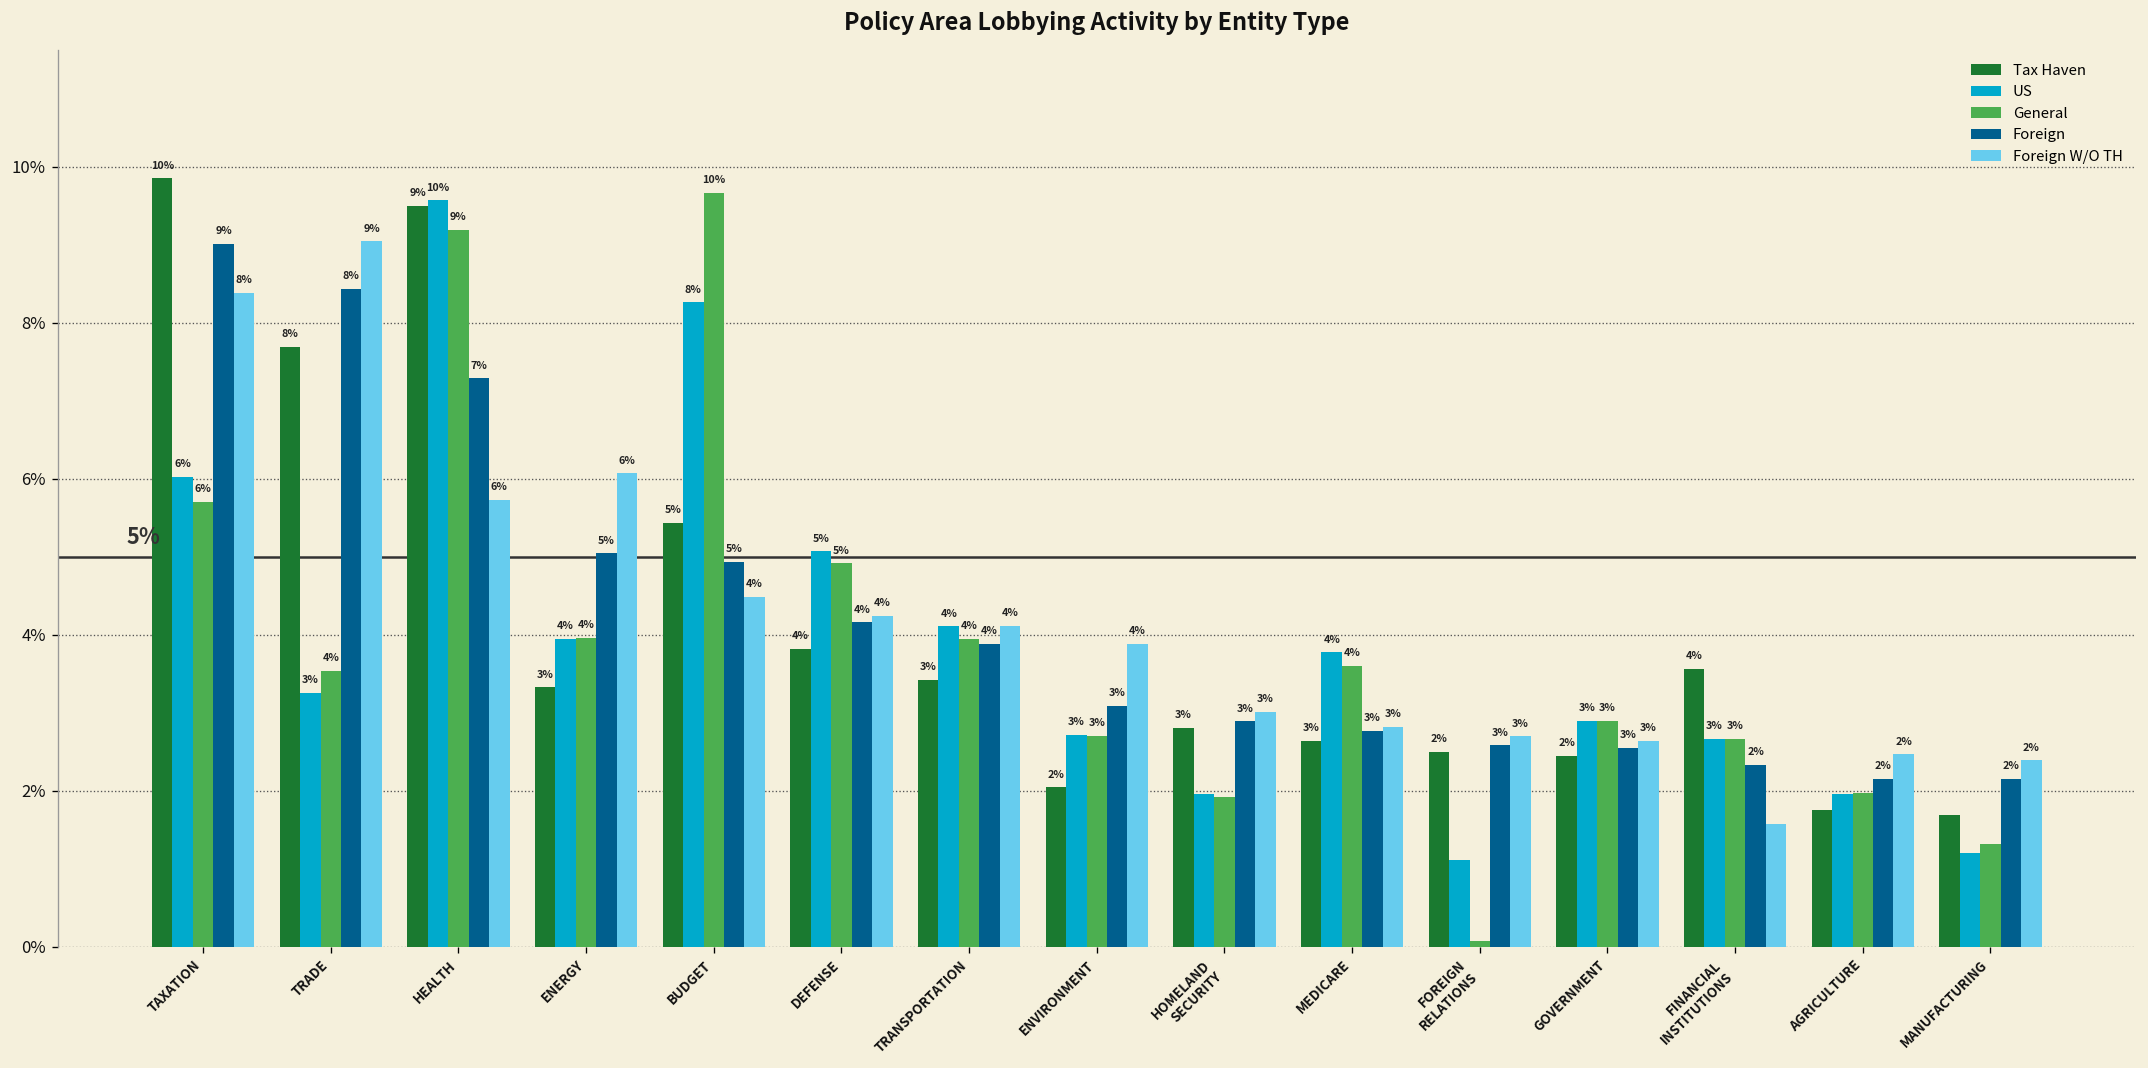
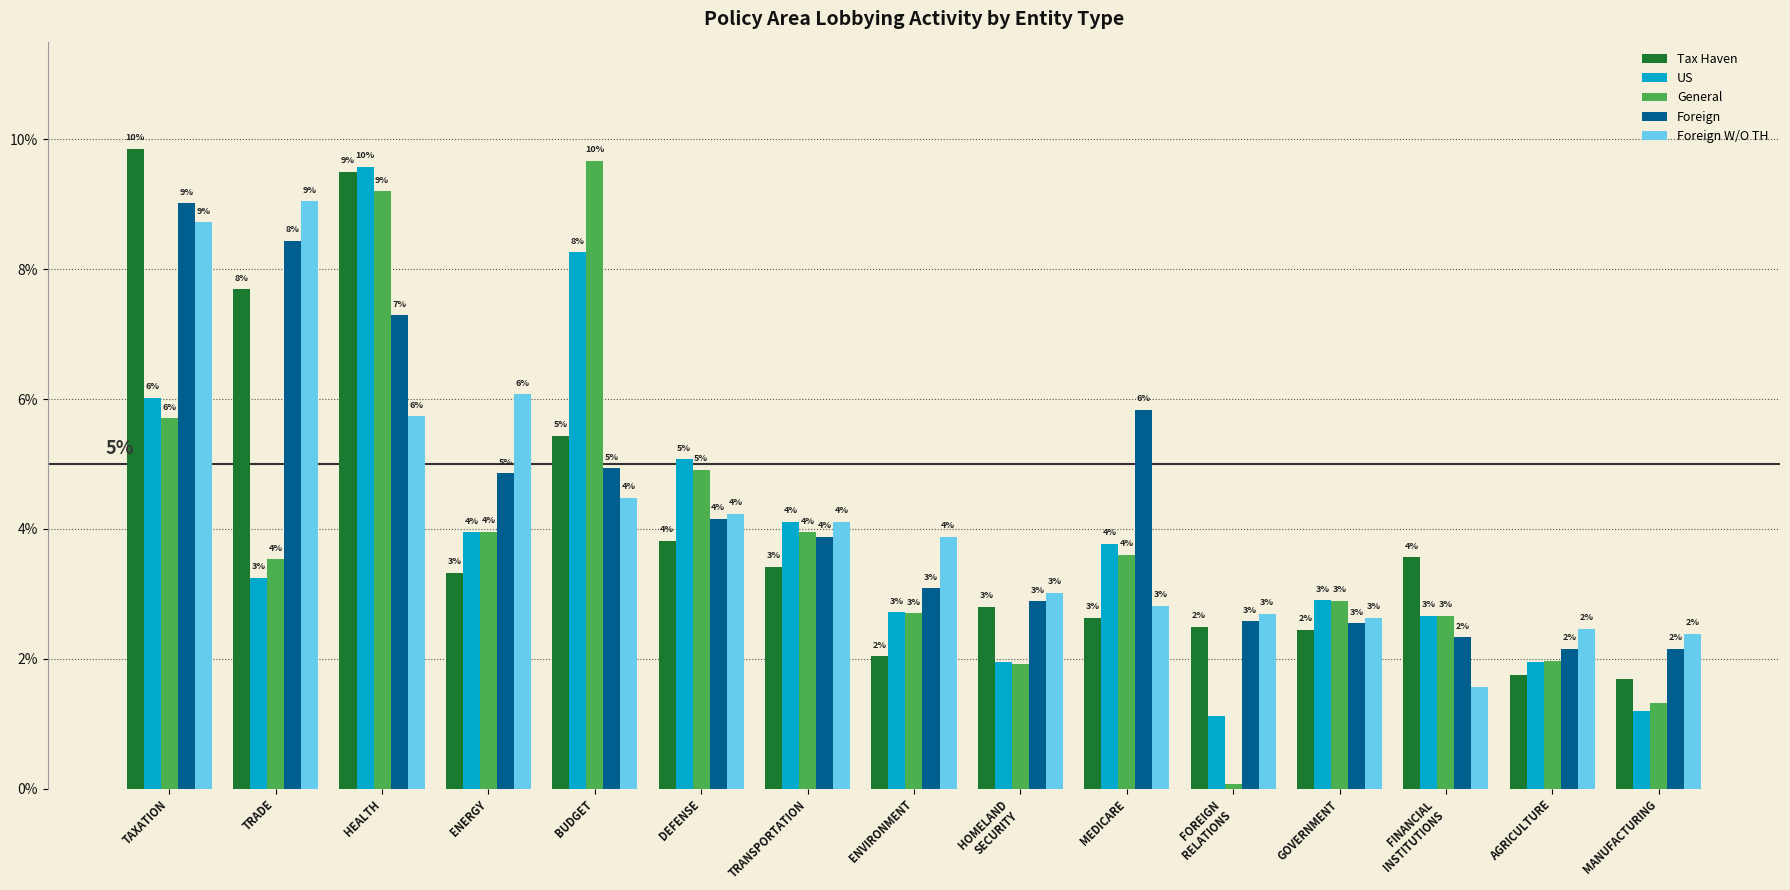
Foreign W/O TH, TAXATION: 8% -> 9%
Foreign, ENERGY: 5.0% -> 4.9%
Foreign, MEDICARE: 3% -> 6%
